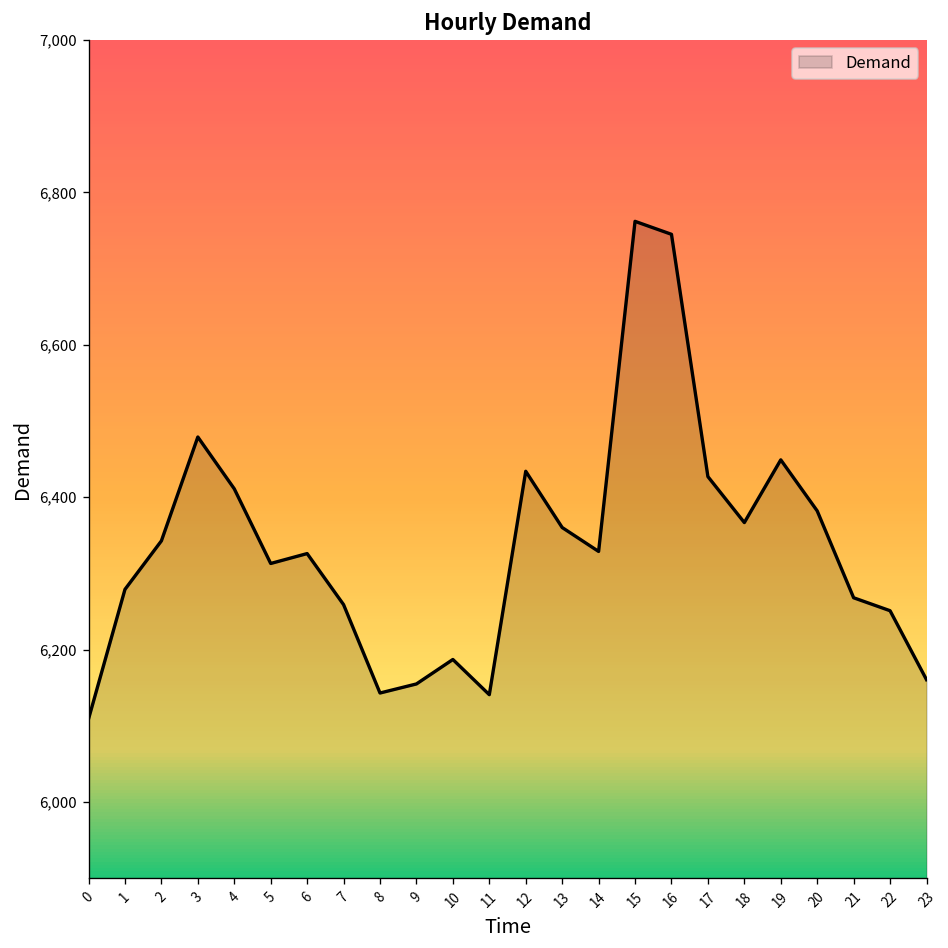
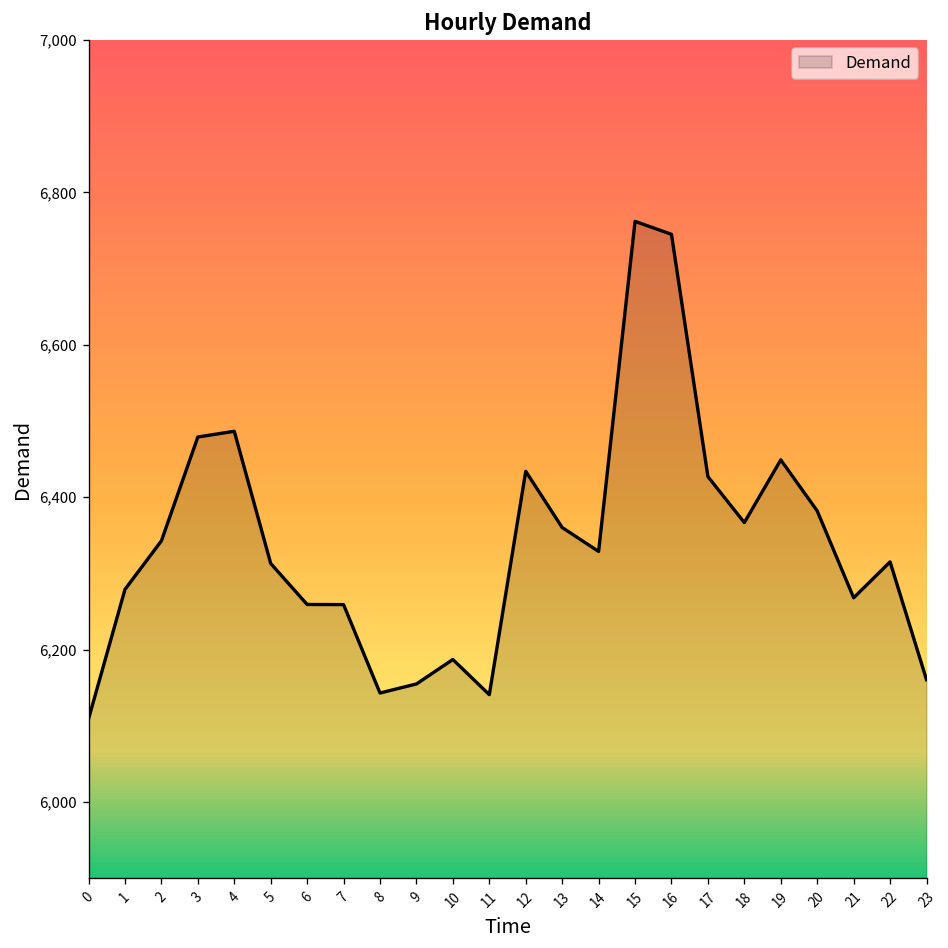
4: 6,410 -> 6,490
6: 6,330 -> 6,260
22: 6,250 -> 6,320
